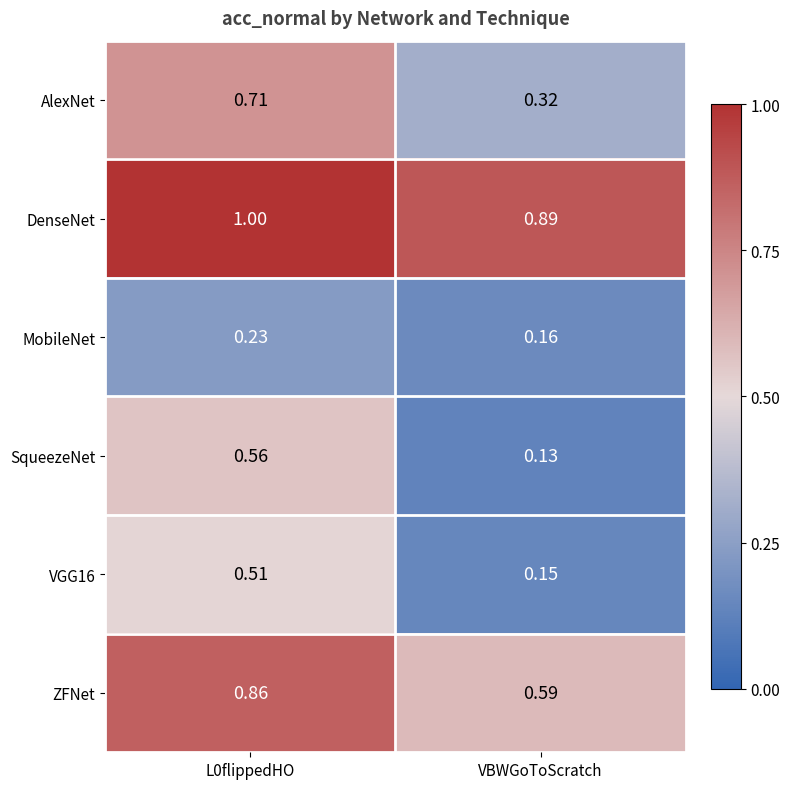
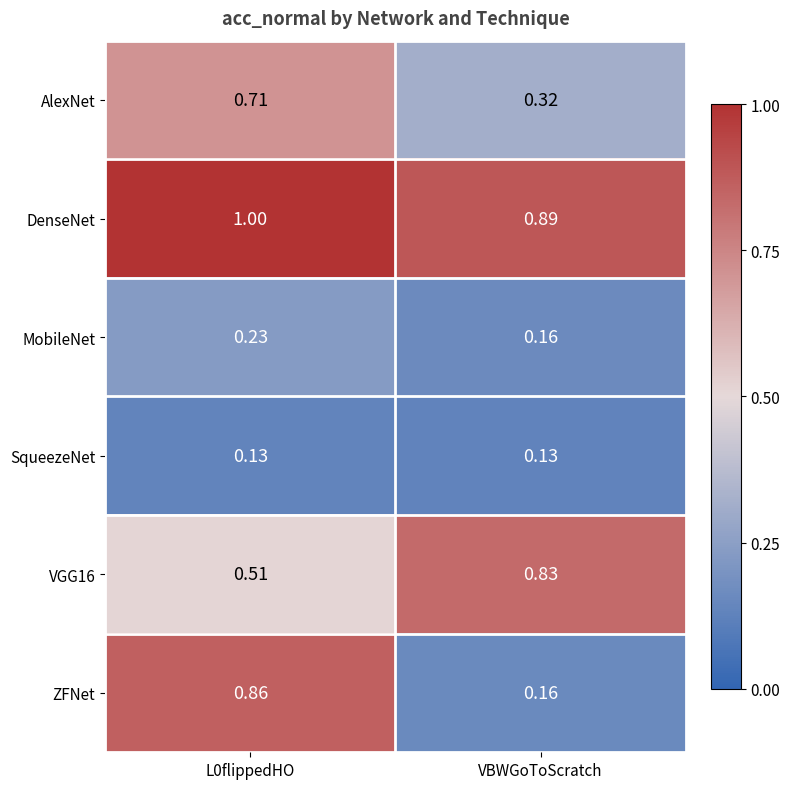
SqueezeNet, L0flippedHO: 0.56 -> 0.13
VGG16, VBWGoToScratch: 0.15 -> 0.83
ZFNet, VBWGoToScratch: 0.59 -> 0.16
